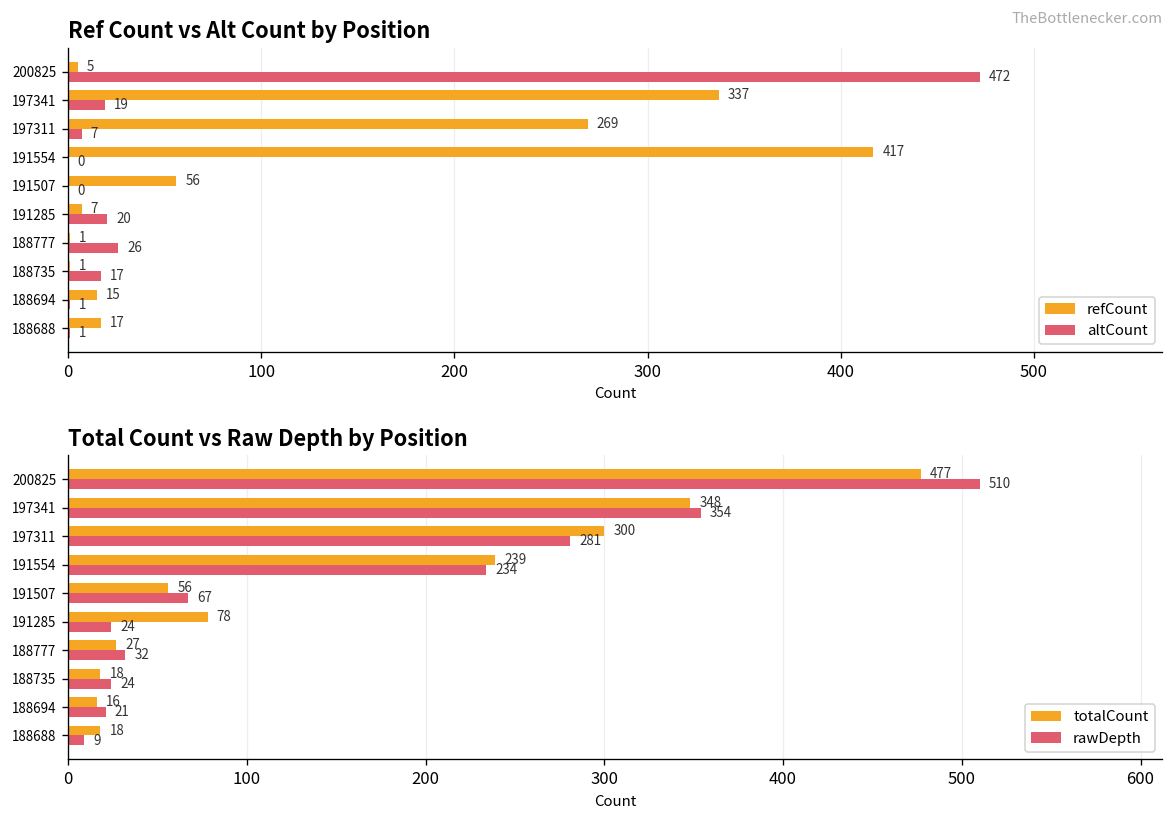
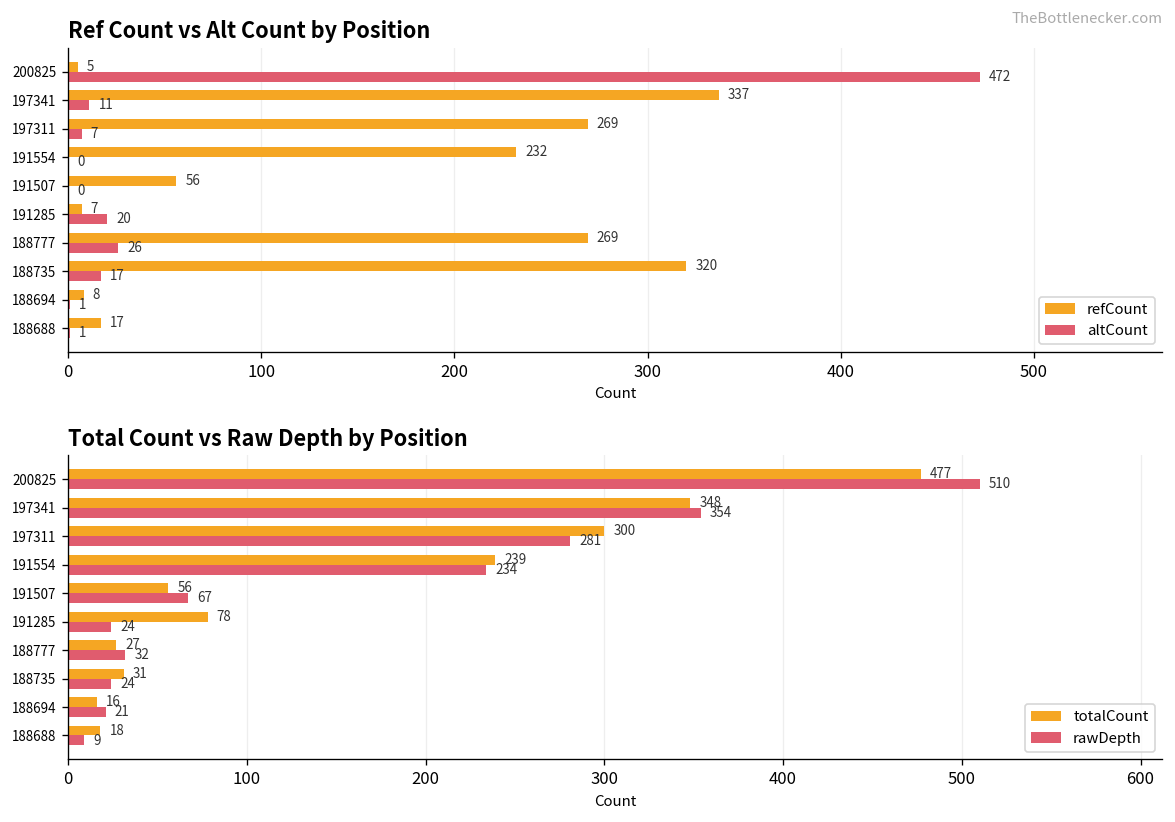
Ref Count vs Alt Count by Position, altCount, 197341: 19 -> 11
Ref Count vs Alt Count by Position, refCount, 191554: 417 -> 232
Ref Count vs Alt Count by Position, refCount, 188777: 1 -> 269
Ref Count vs Alt Count by Position, refCount, 188735: 1 -> 320
Ref Count vs Alt Count by Position, refCount, 188694: 15 -> 8
Total Count vs Raw Depth by Position, totalCount, 188735: 18 -> 31
